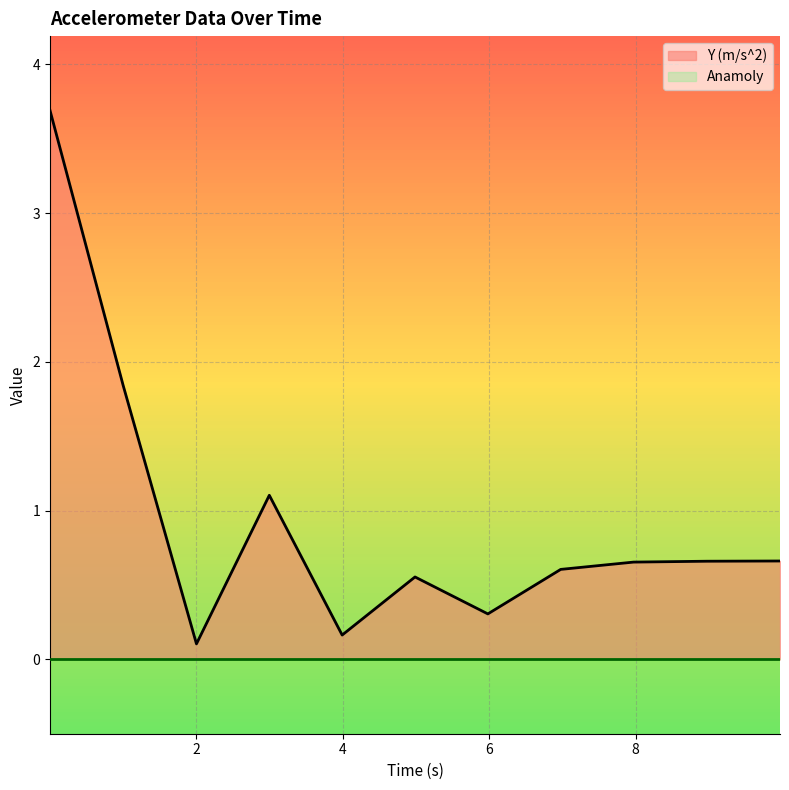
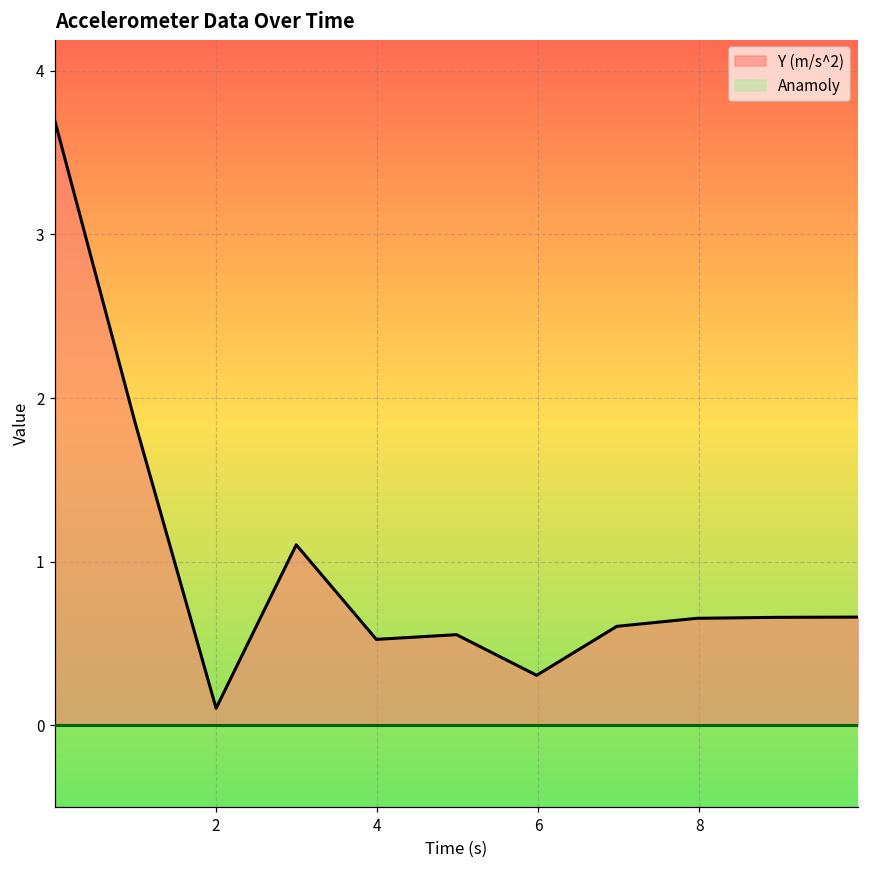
Y (m/s^2), 4: 0.16 -> 0.53
